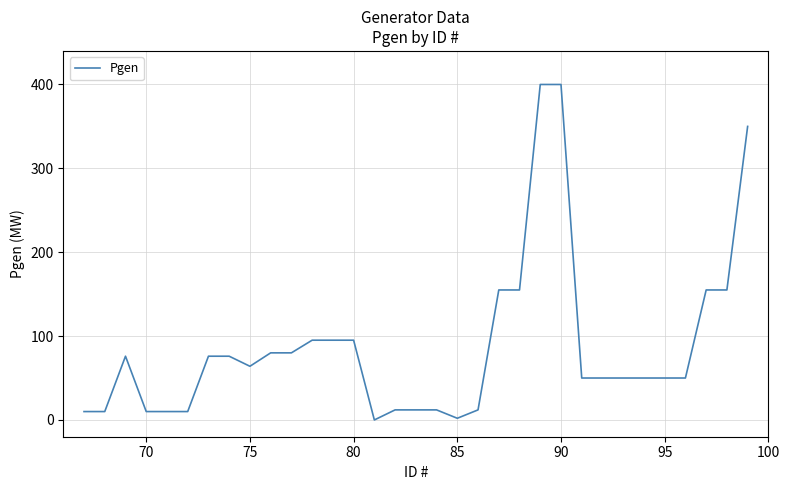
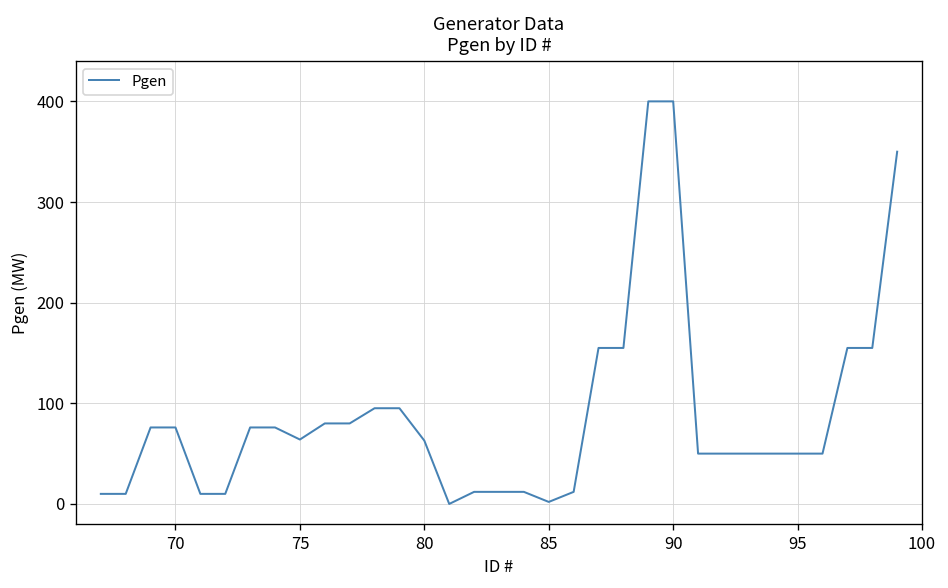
70: 10 -> 80
80: 100 -> 60
